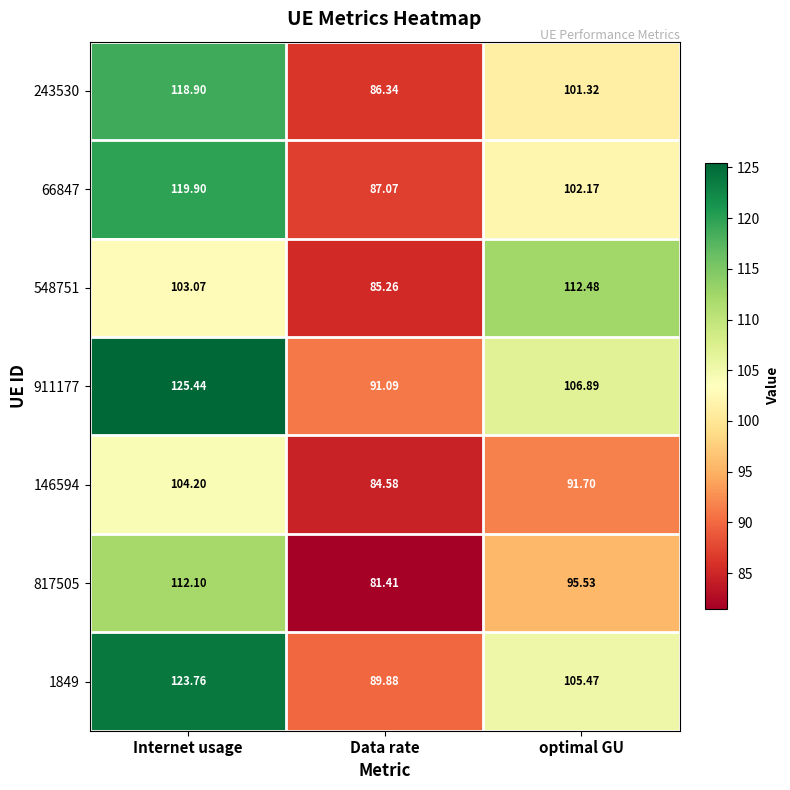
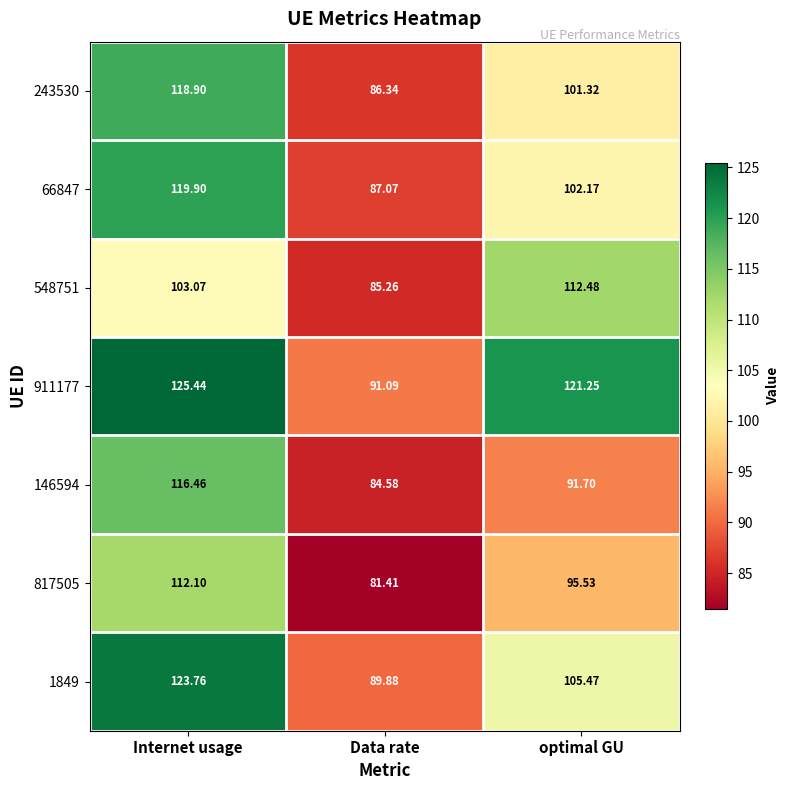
911177, optimal GU: 106.89 -> 121.25
146594, Internet usage: 104.20 -> 116.46
